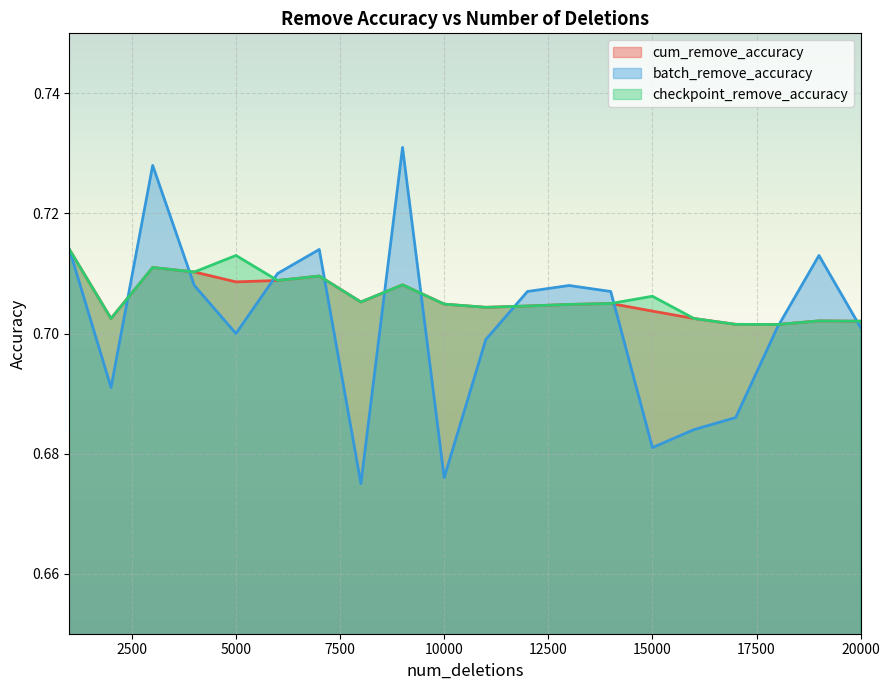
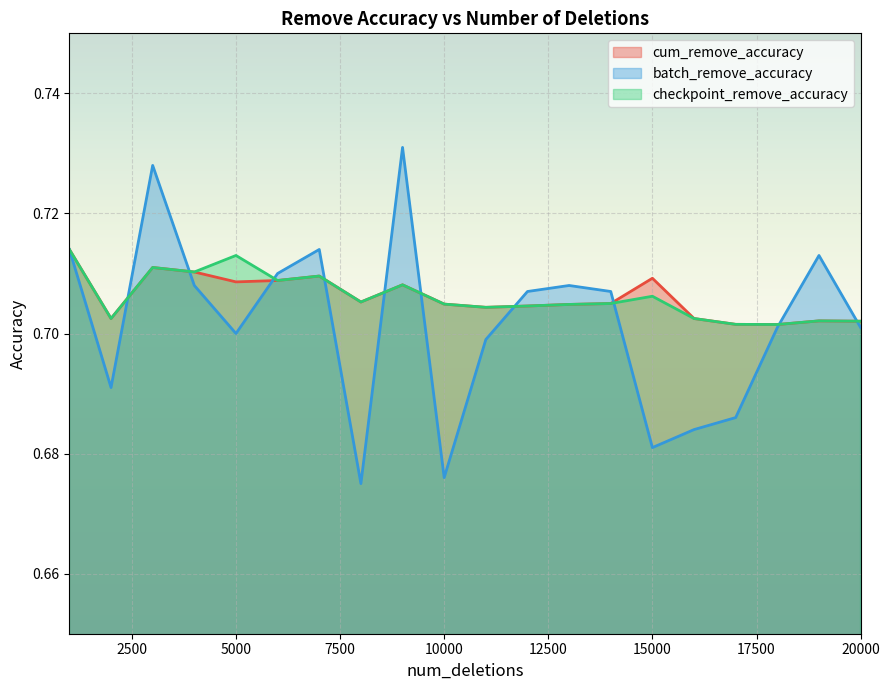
cum_remove_accuracy, 15000: 0.704 -> 0.709
